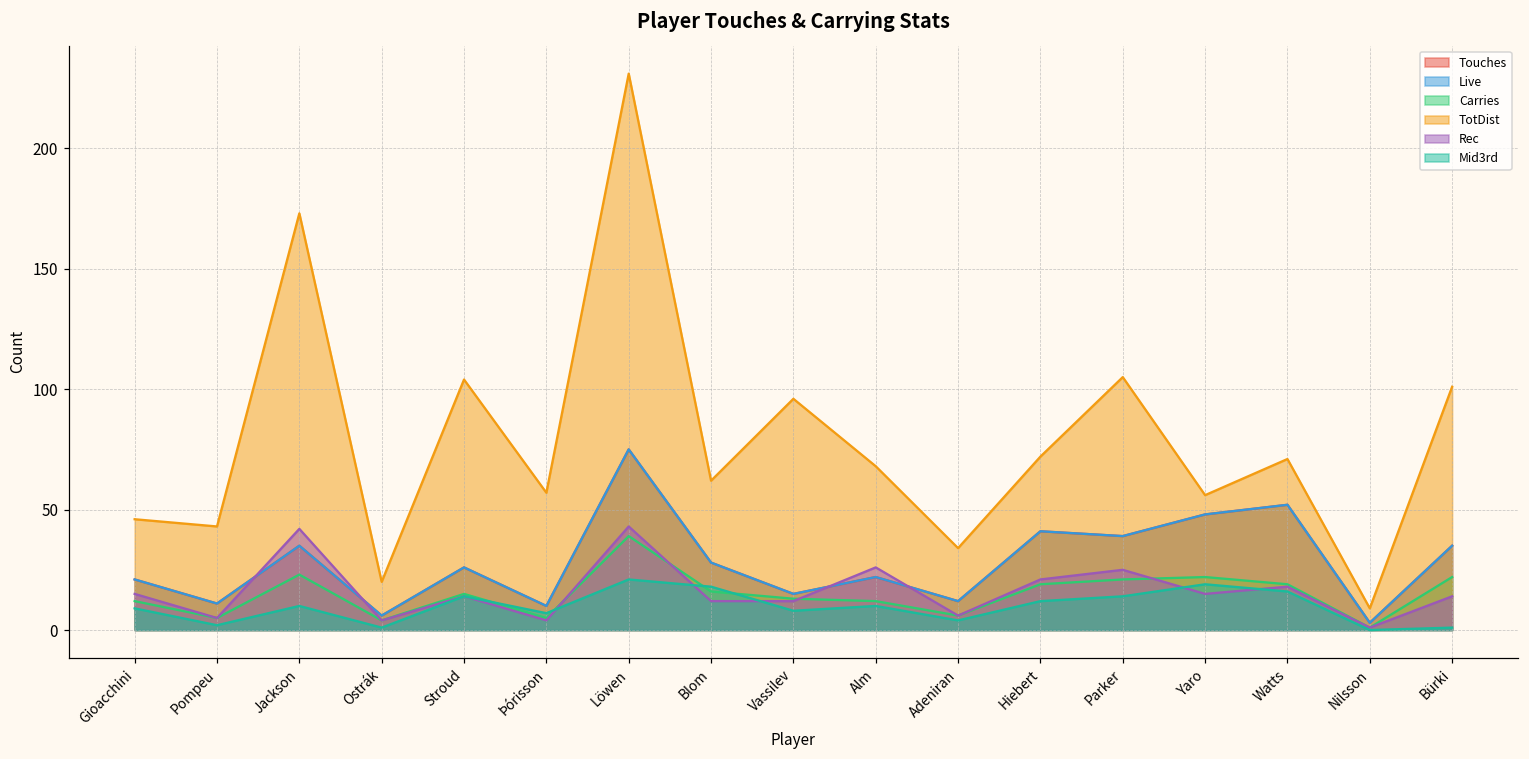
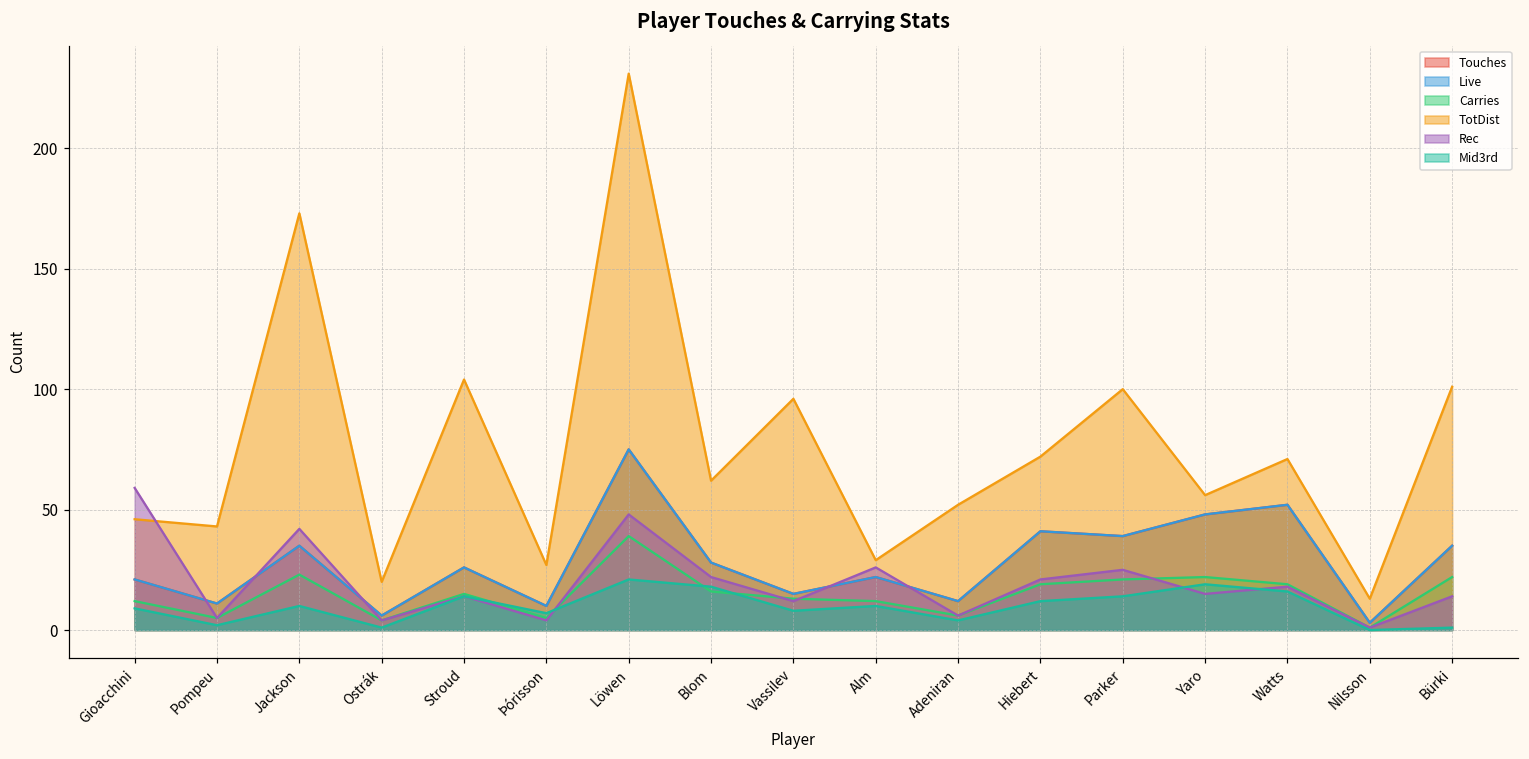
Rec, Gioacchini: 15 -> 59
TotDist, Þórisson: 57 -> 27
Rec, Löwen: 43 -> 48
Rec, Blom: 12 -> 22
TotDist, Alm: 68 -> 29
TotDist, Adeniran: 34 -> 52
TotDist, Parker: 105 -> 100
TotDist, Nilsson: 9 -> 13
